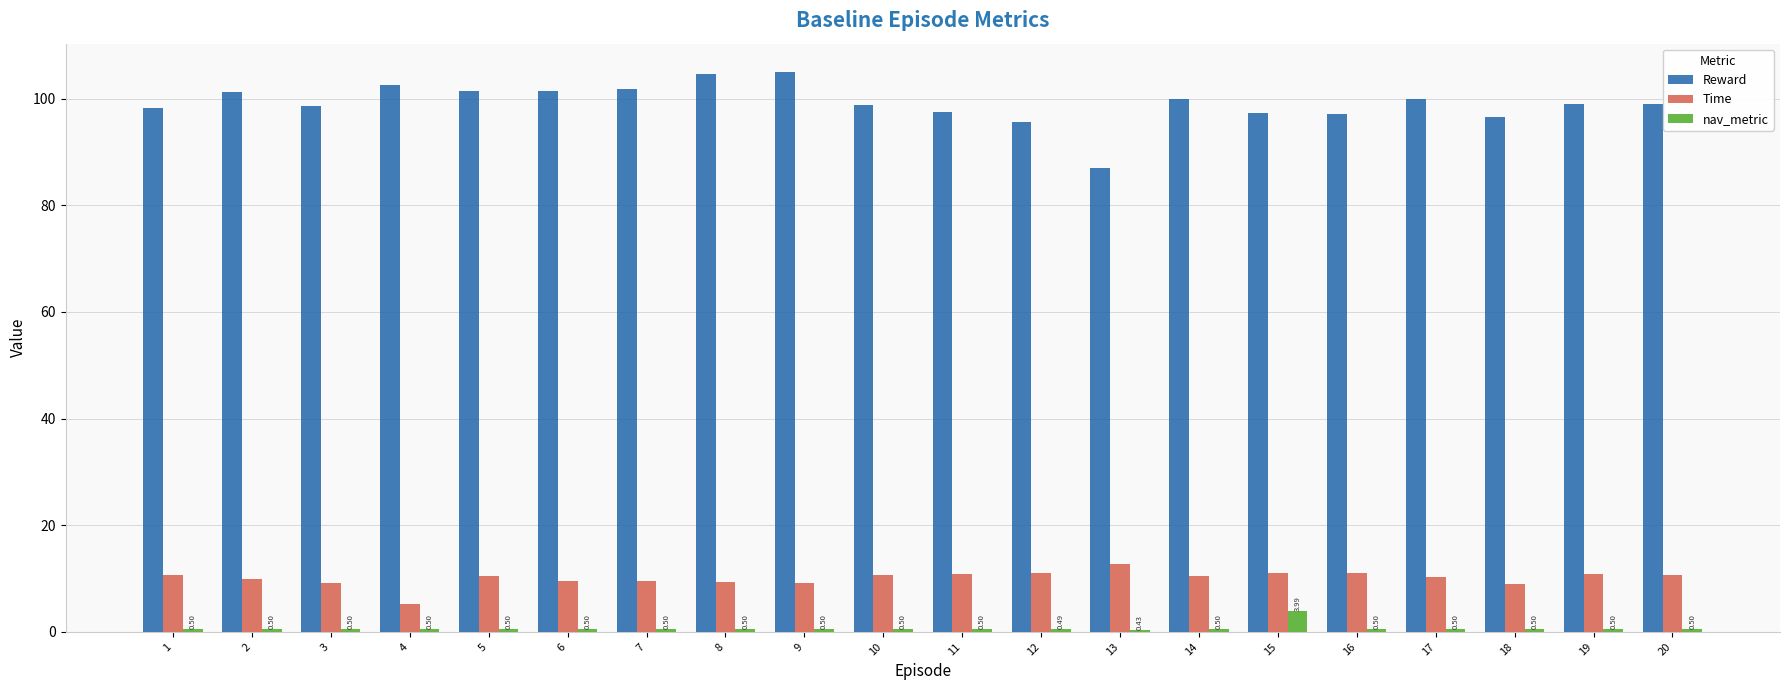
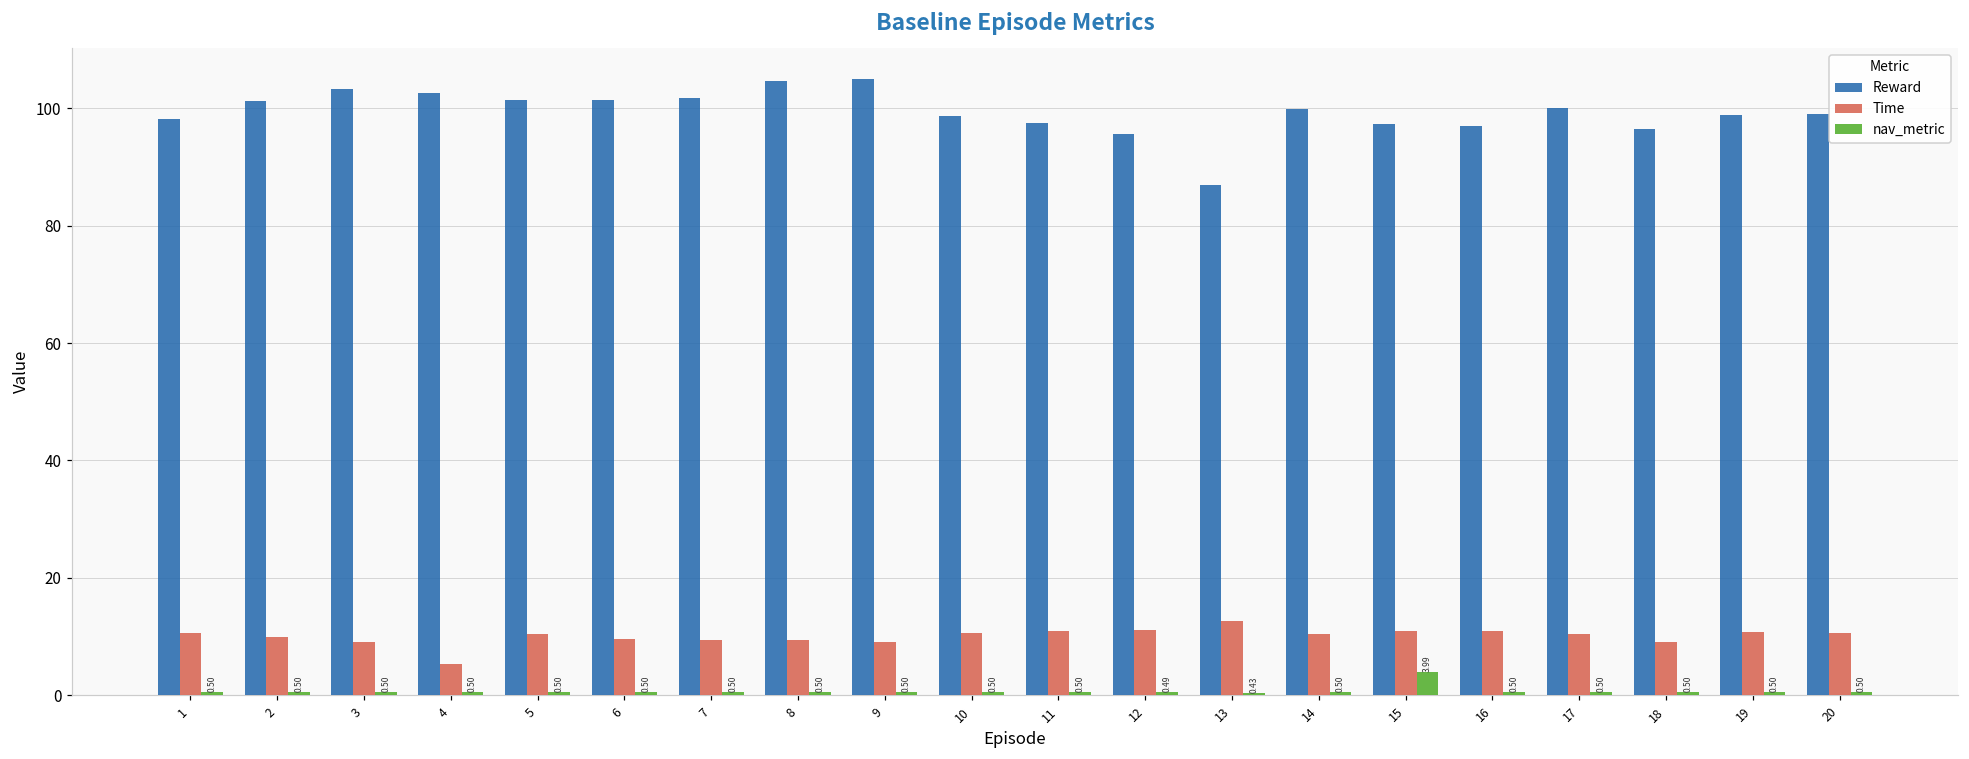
Reward, 3: 99 -> 103
